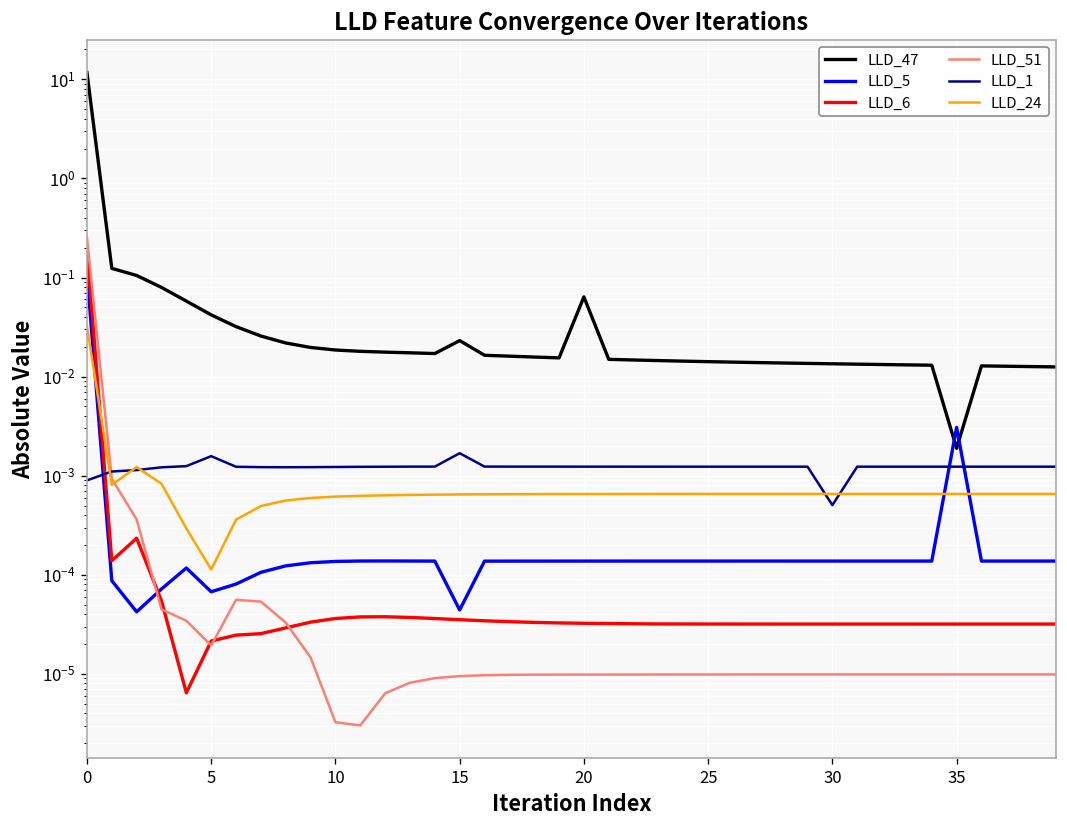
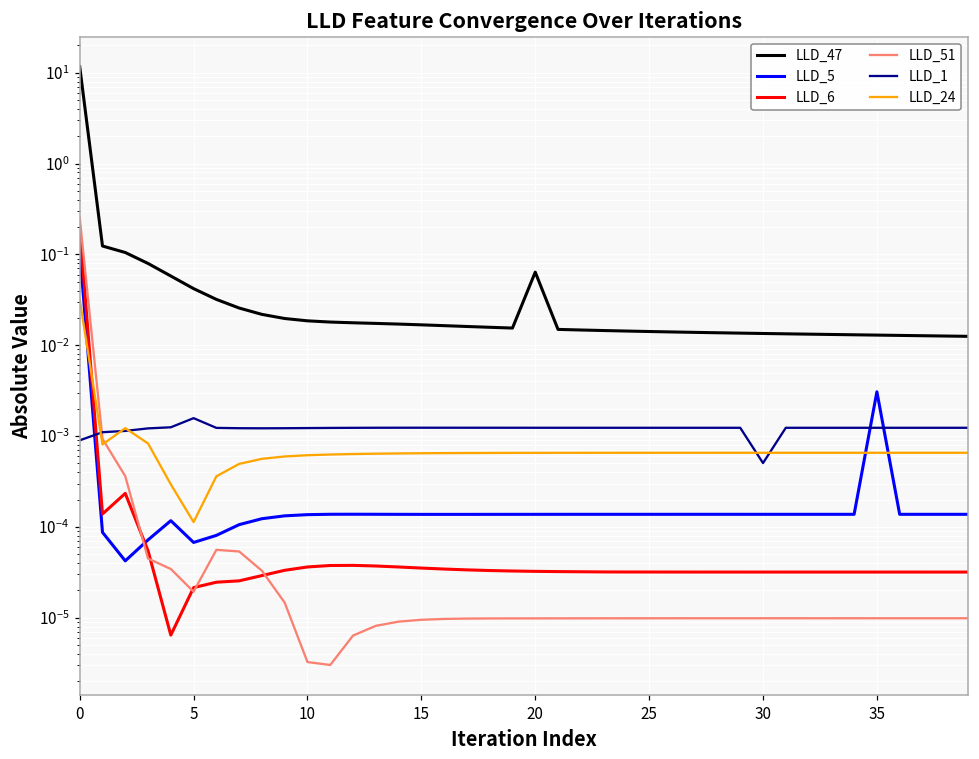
LLD_47, 15: 0.023 -> 0.017
LLD_5, 15: 0.00004 -> 0.00014
LLD_1, 15: 0.0017 -> 0.0012
LLD_47, 35: 0.0019 -> 0.013
